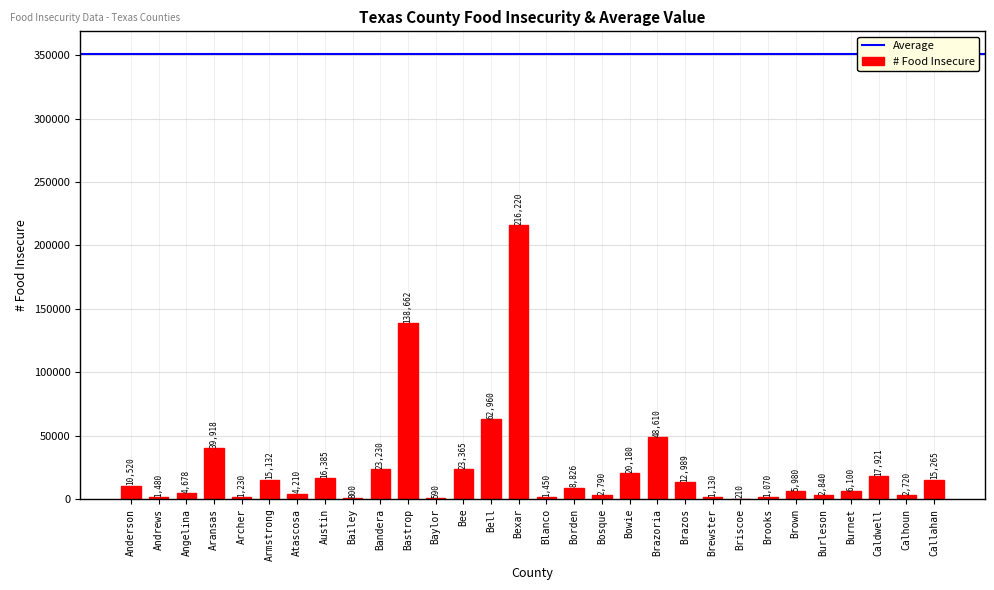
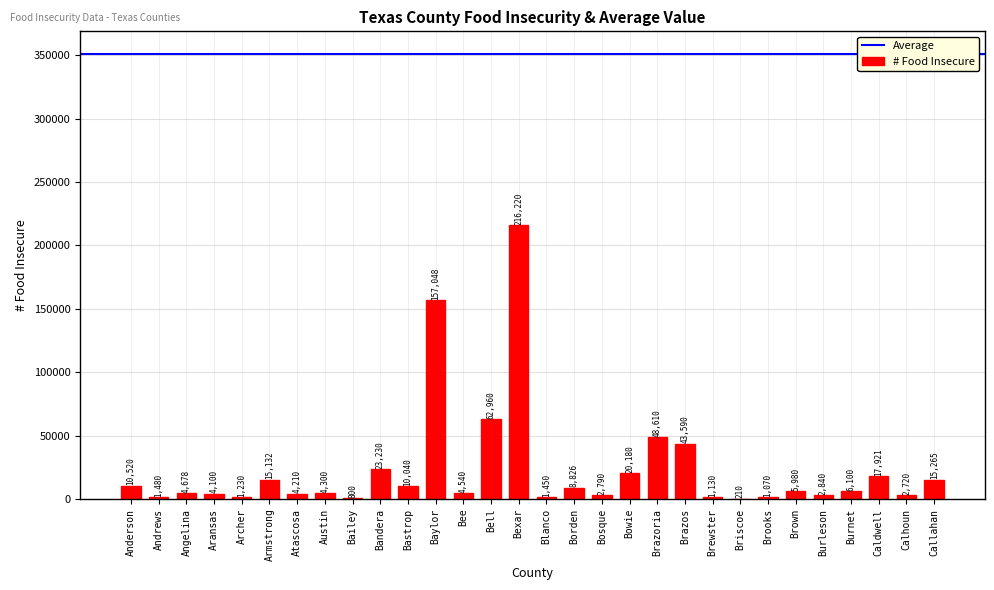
Aransas: 39,918 -> 4,100
Austin: 16,385 -> 4,300
Bastrop: 138,662 -> 10,040
Baylor: 590 -> 157,048
Bee: 23,365 -> 4,540
Brazos: 12,989 -> 43,590
